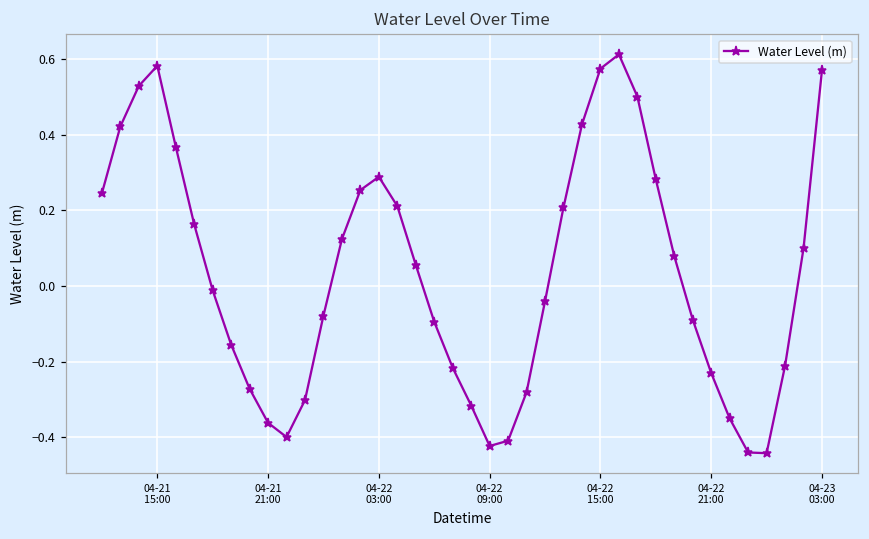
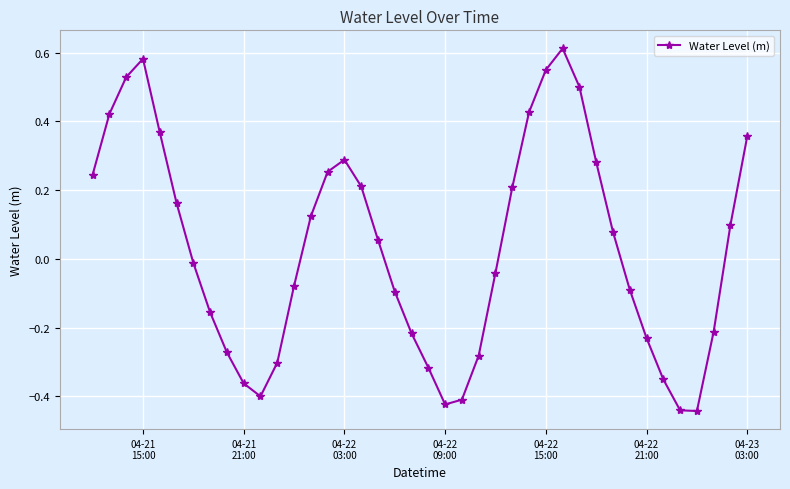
04-22 15:00: 0.57 -> 0.55
04-23 03:00: 0.57 -> 0.36
